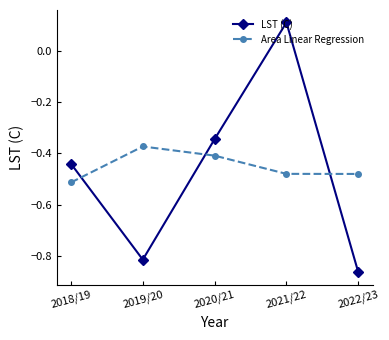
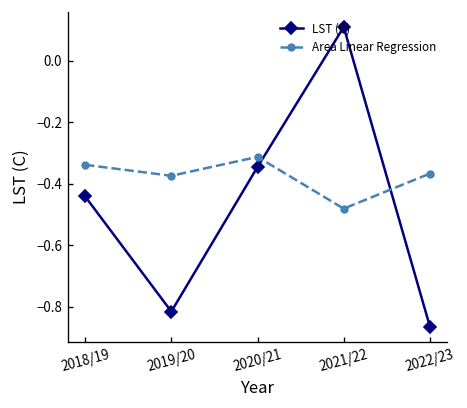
Area Linear Regression, 2018/19: -0.51 -> -0.34
Area Linear Regression, 2020/21: -0.41 -> -0.31
Area Linear Regression, 2022/23: -0.48 -> -0.37
